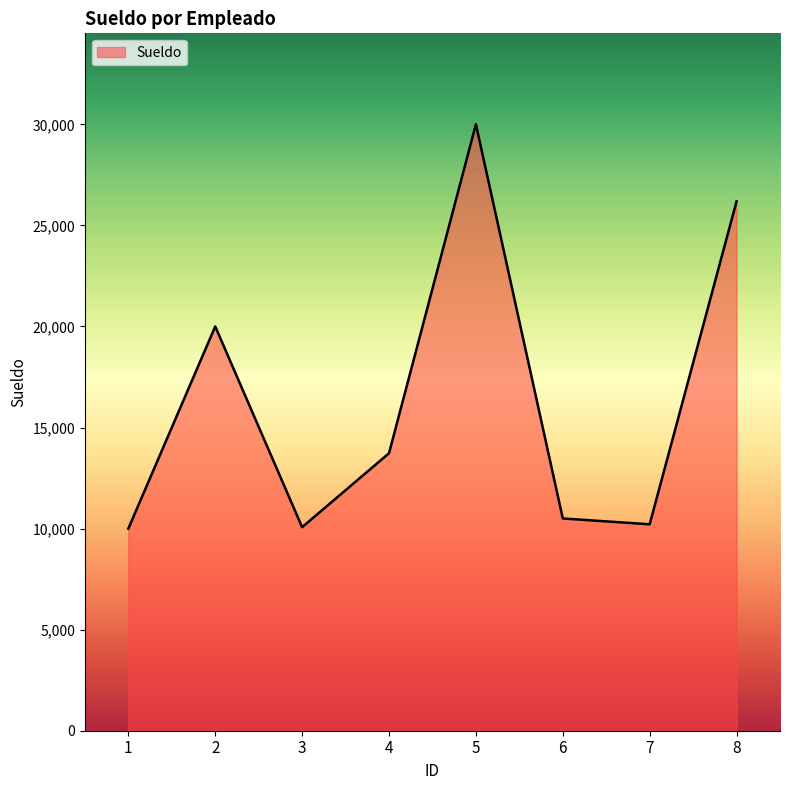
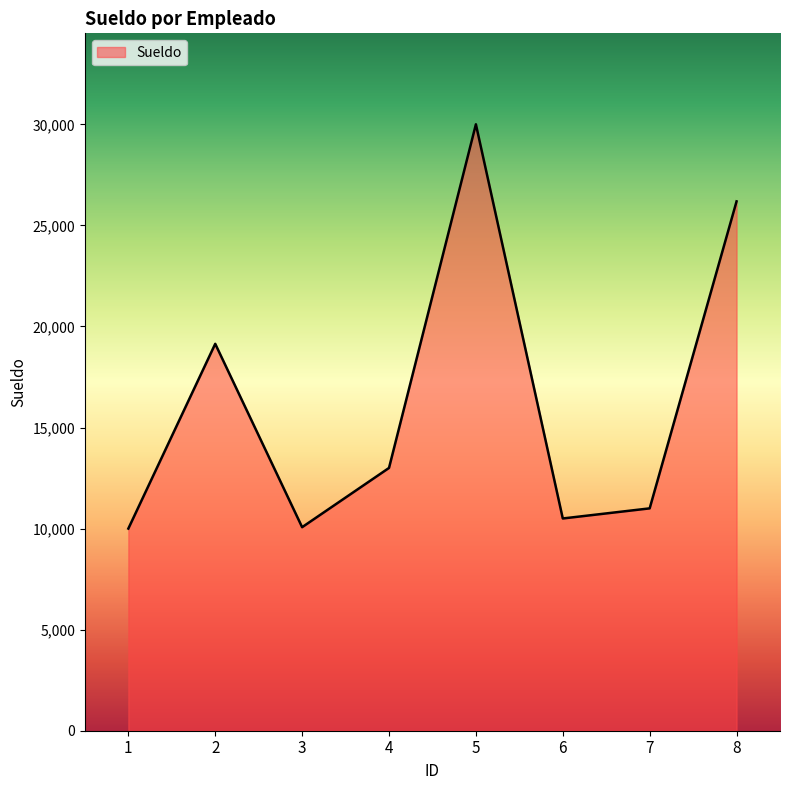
2: 20,000 -> 19,100
4: 13,700 -> 13,000
7: 10,200 -> 11,000
